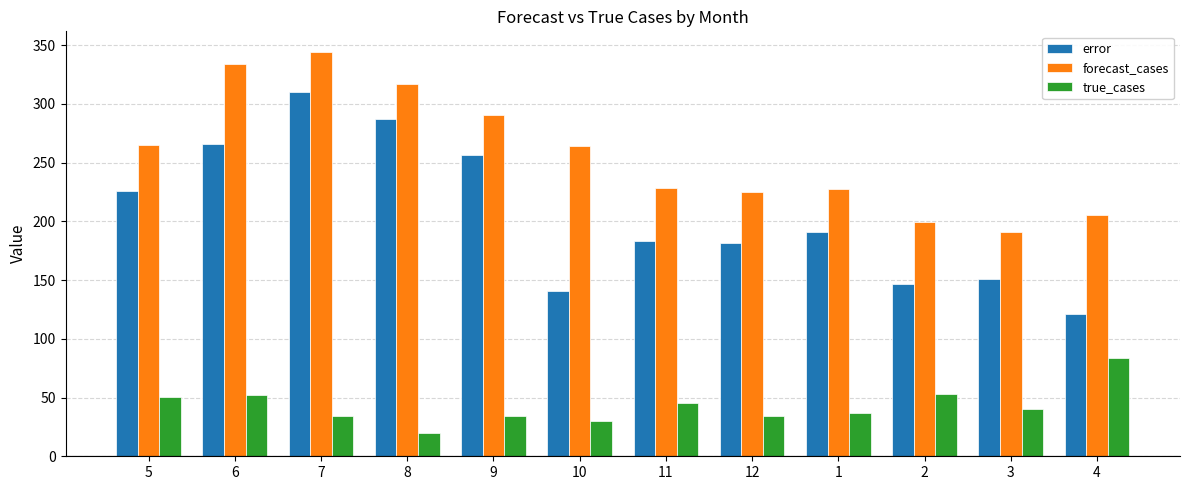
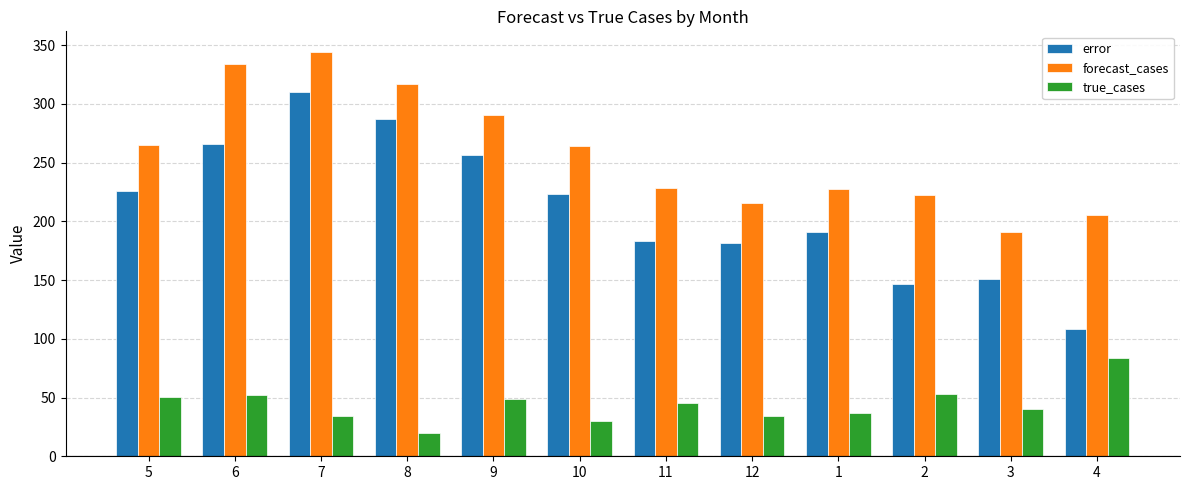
true_cases, 9: 34 -> 49
error, 10: 141 -> 223
forecast_cases, 12: 225 -> 216
forecast_cases, 2: 199 -> 222
error, 4: 121 -> 108
